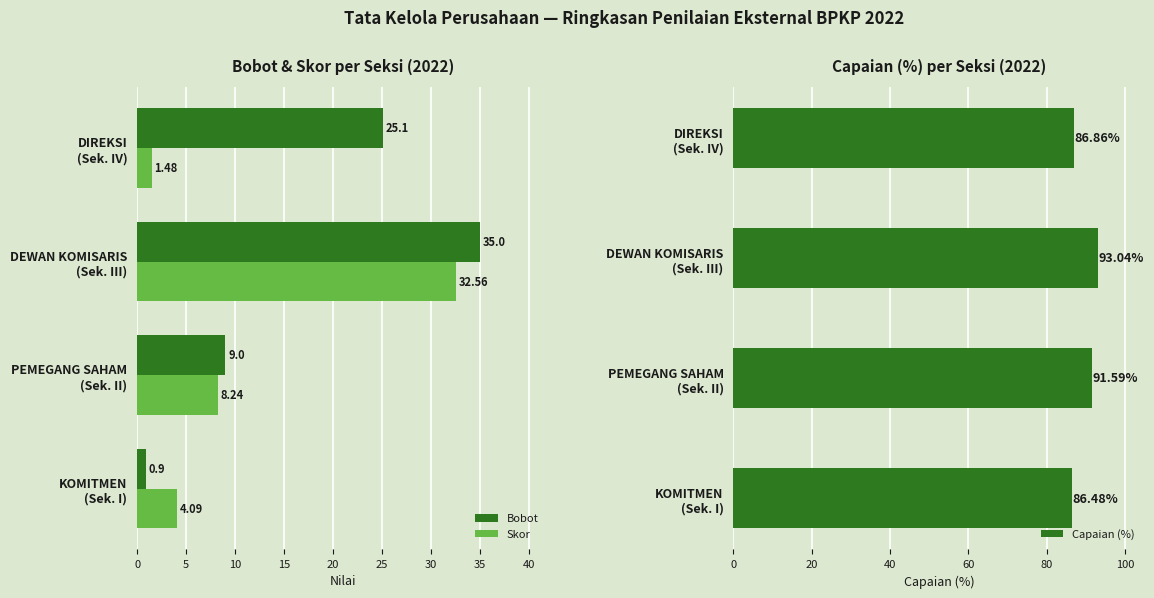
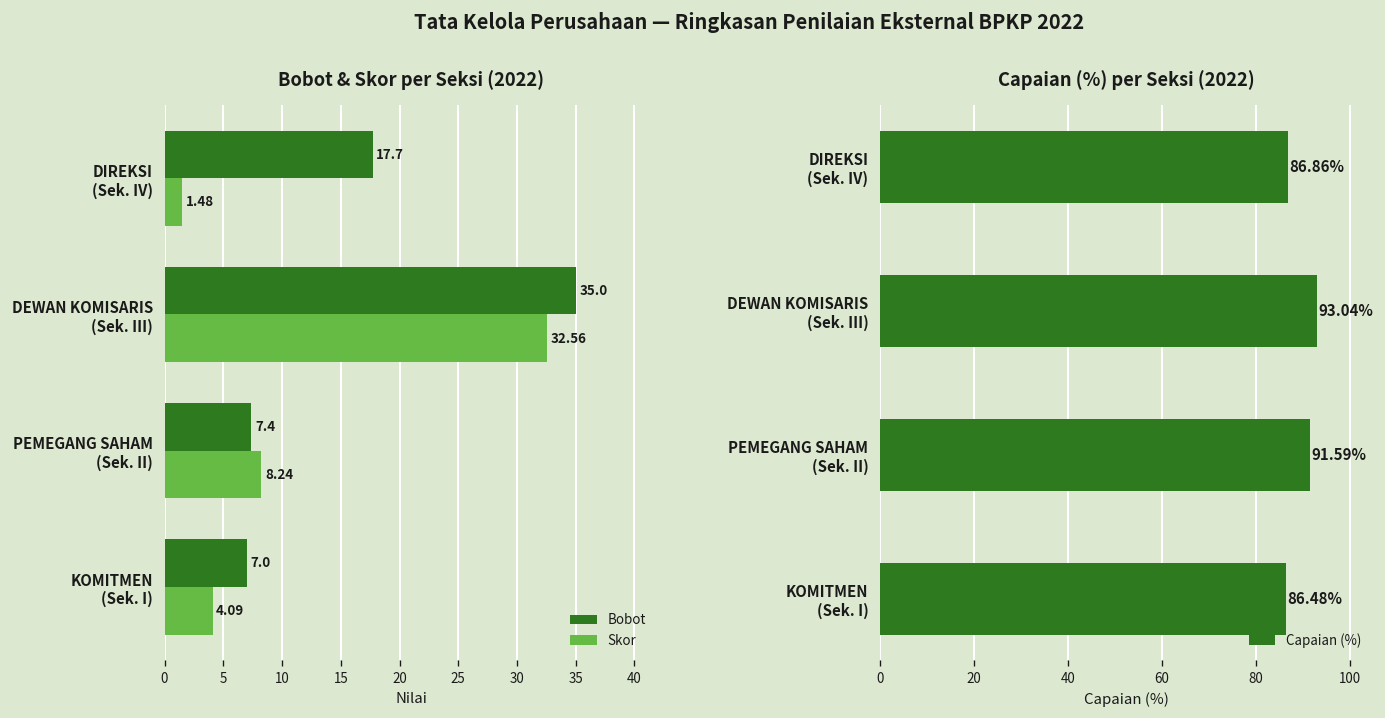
Bobot & Skor per Seksi (2022), Bobot, DIREKSI (Sek. IV): 25.1 -> 17.7
Bobot & Skor per Seksi (2022), Bobot, PEMEGANG SAHAM (Sek. II): 9.0 -> 7.4
Bobot & Skor per Seksi (2022), Bobot, KOMITMEN (Sek. I): 0.9 -> 7.0
